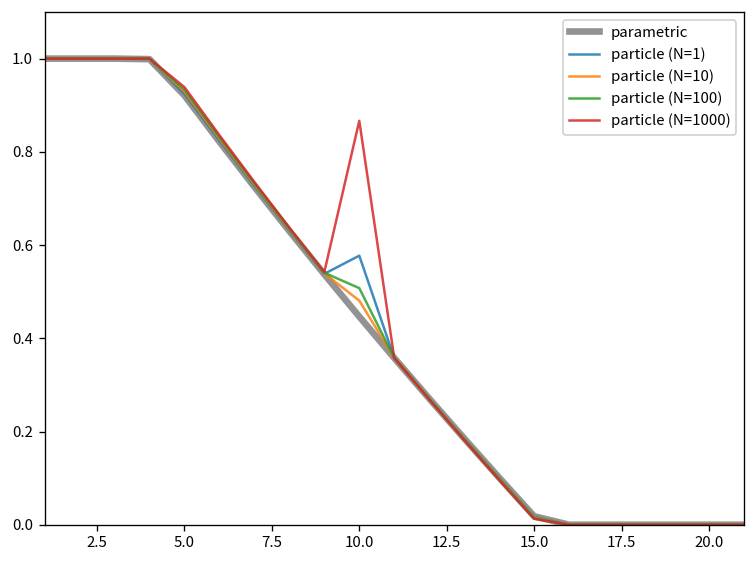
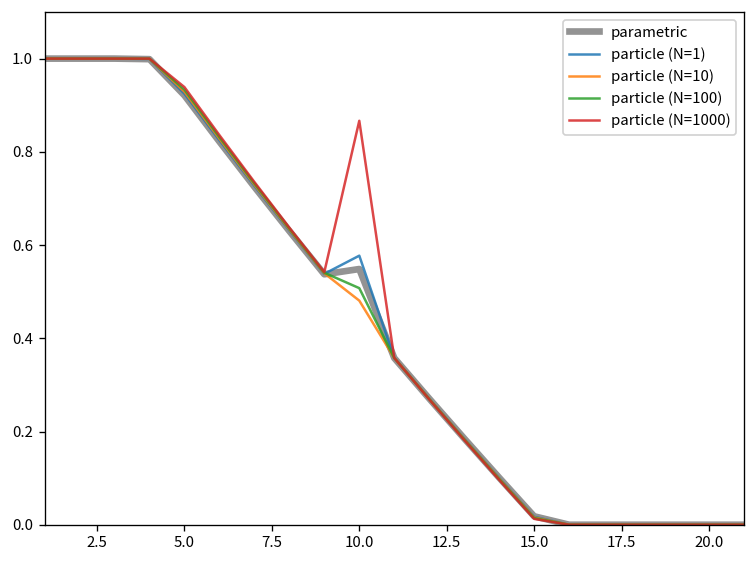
parametric, 10.0: 0.45 -> 0.55
